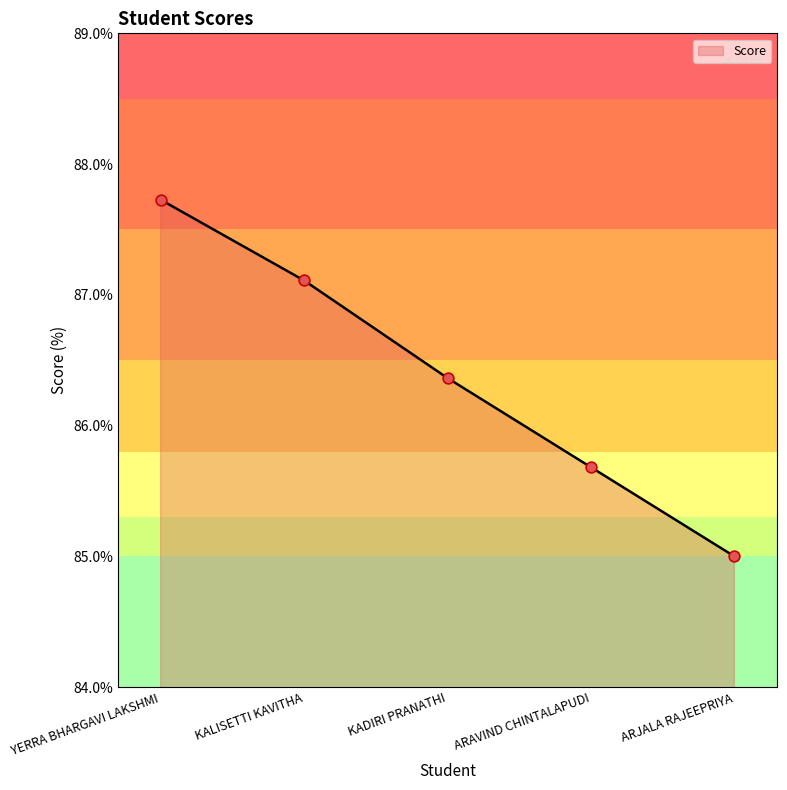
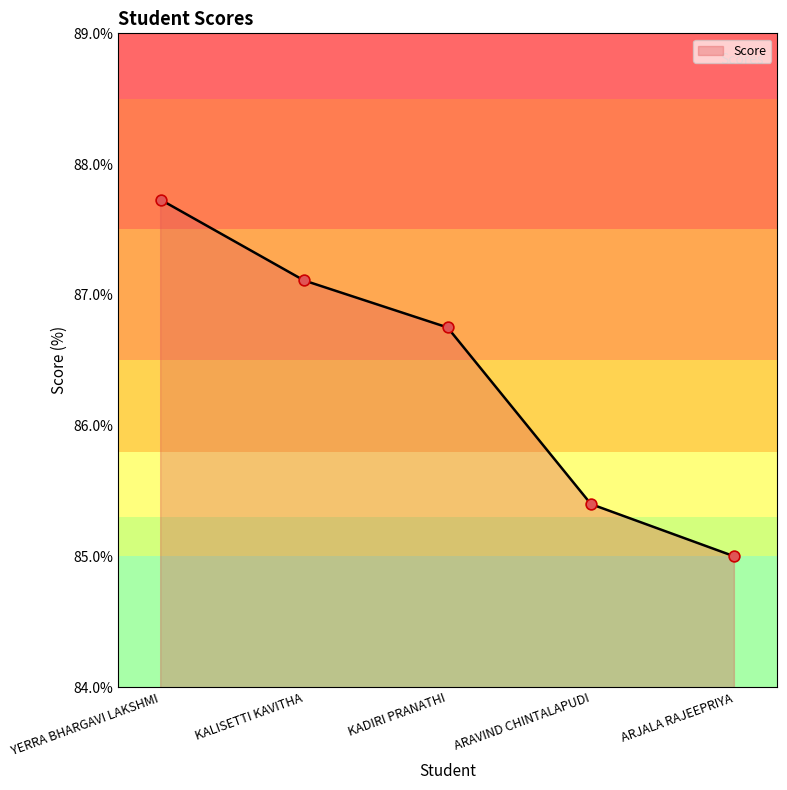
KADIRI PRANATHI: 86.36% -> 86.75%
ARAVIND CHINTALAPUDI: 85.68% -> 85.40%
